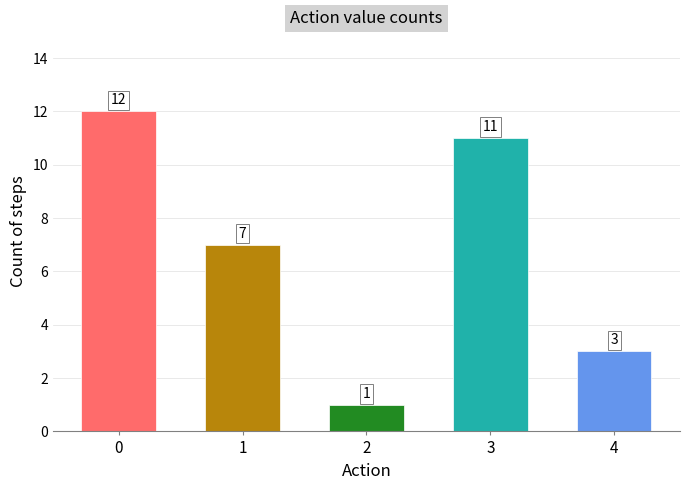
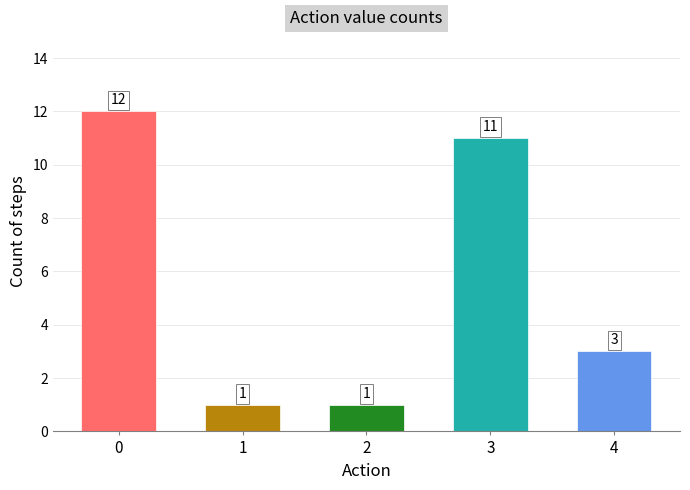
1: 7 -> 1
